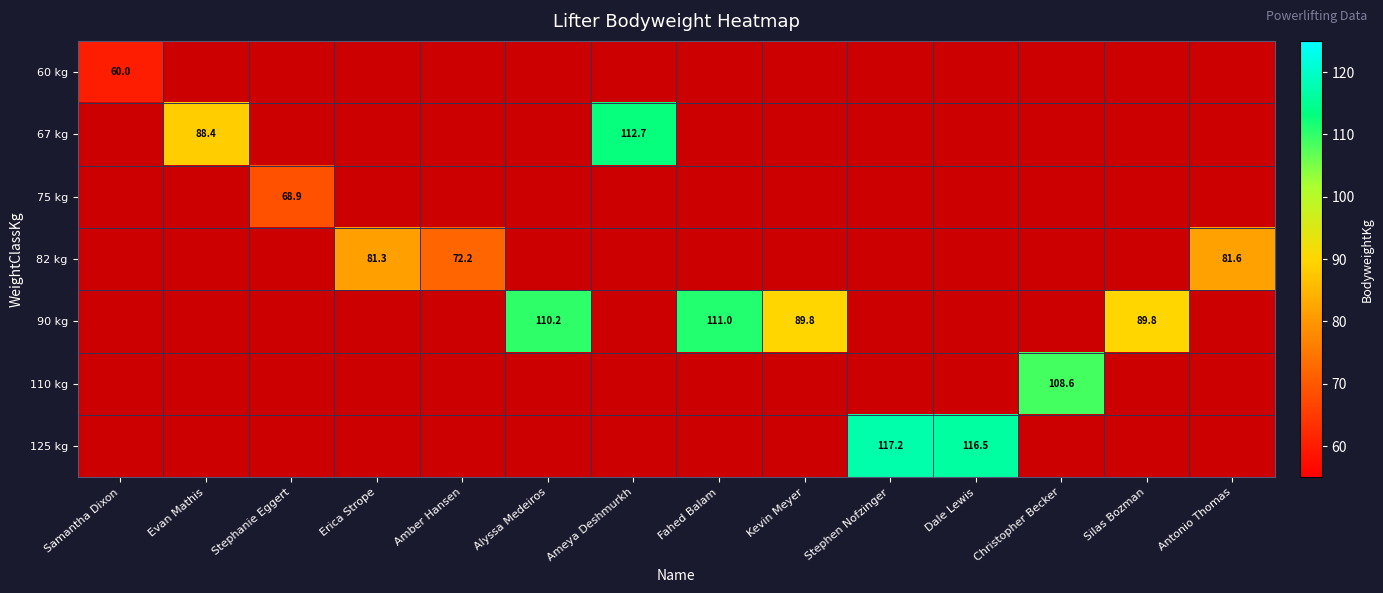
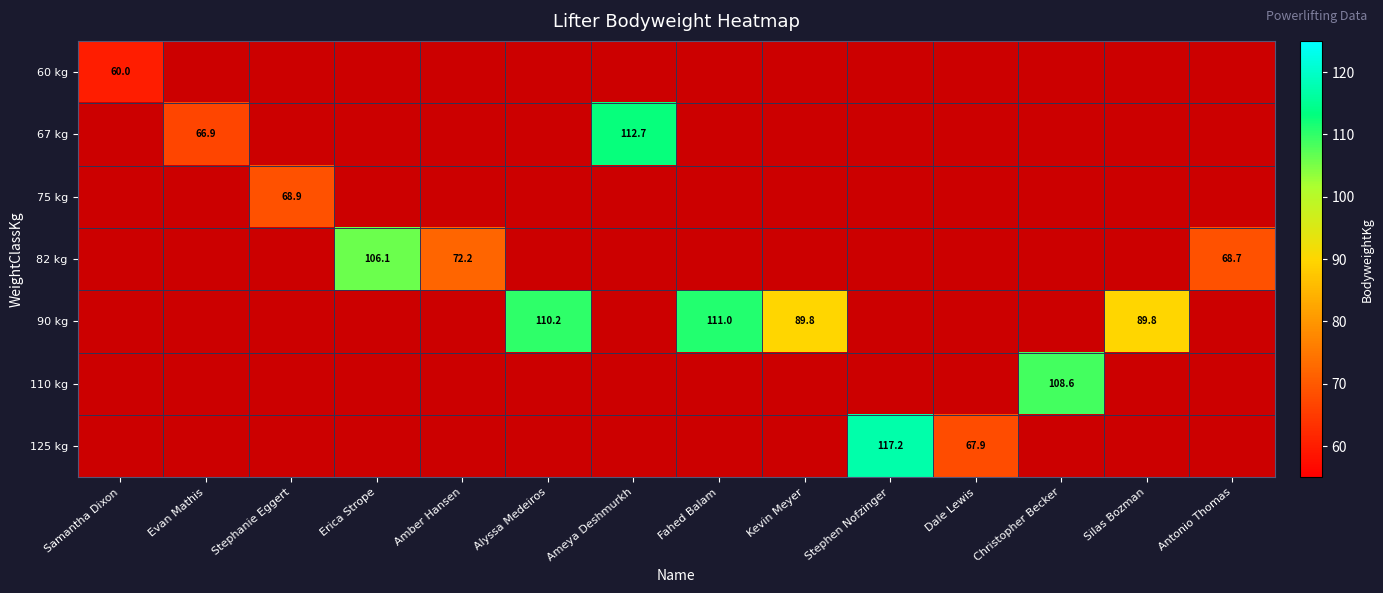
67 kg, Evan Mathis: 88.4 -> 66.9
82 kg, Erica Strope: 81.3 -> 106.1
82 kg, Antonio Thomas: 81.6 -> 68.7
125 kg, Dale Lewis: 116.5 -> 67.9
